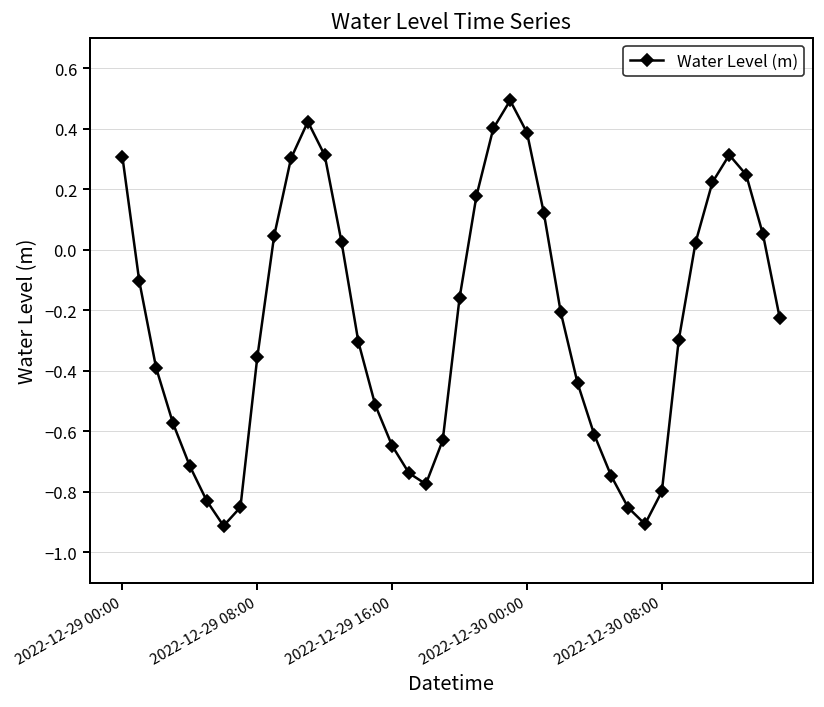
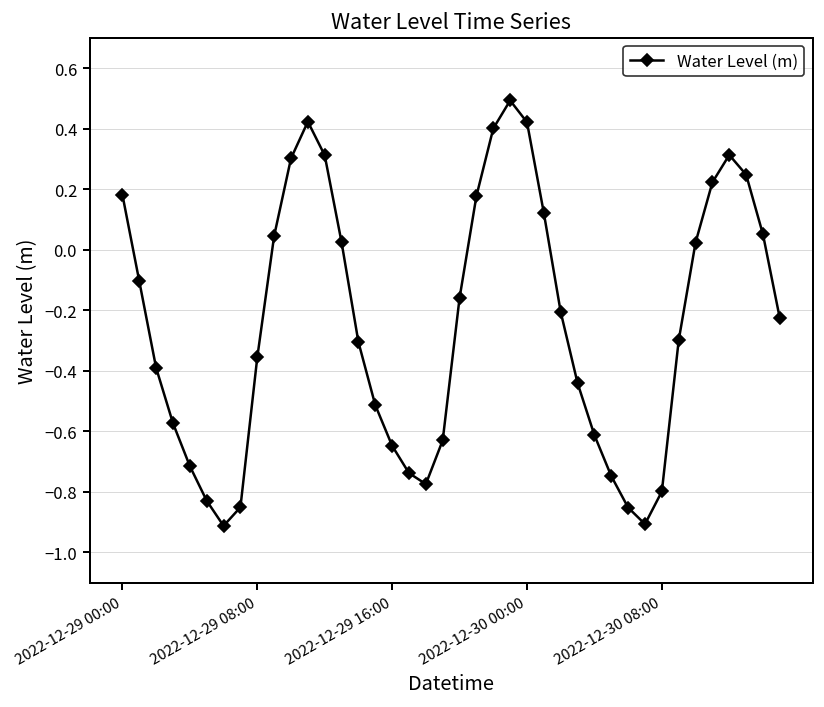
2022-12-29 00:00: 0.31 -> 0.18
2022-12-30 00:00: 0.39 -> 0.42
